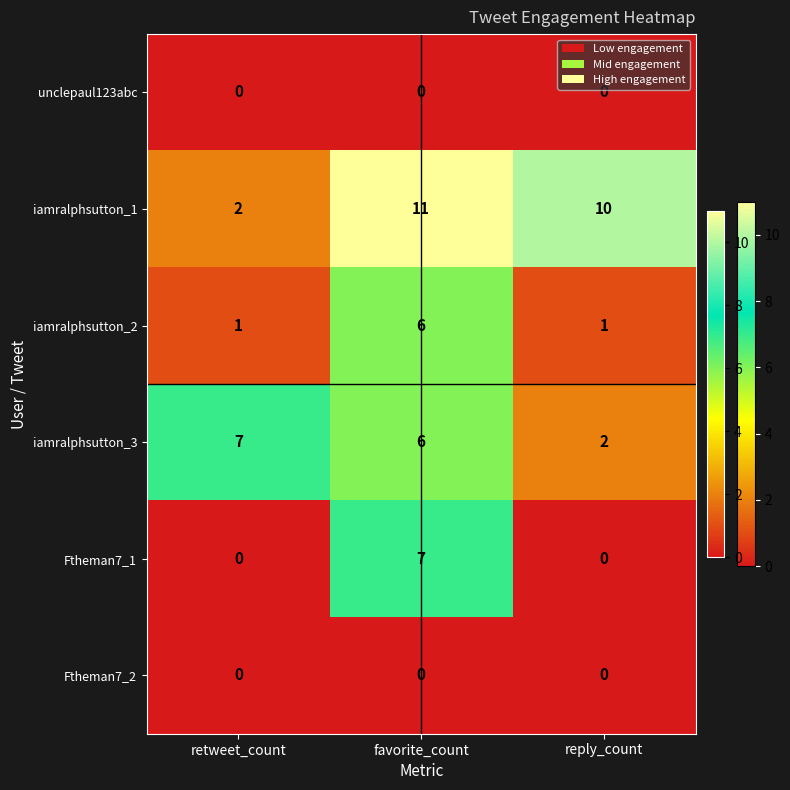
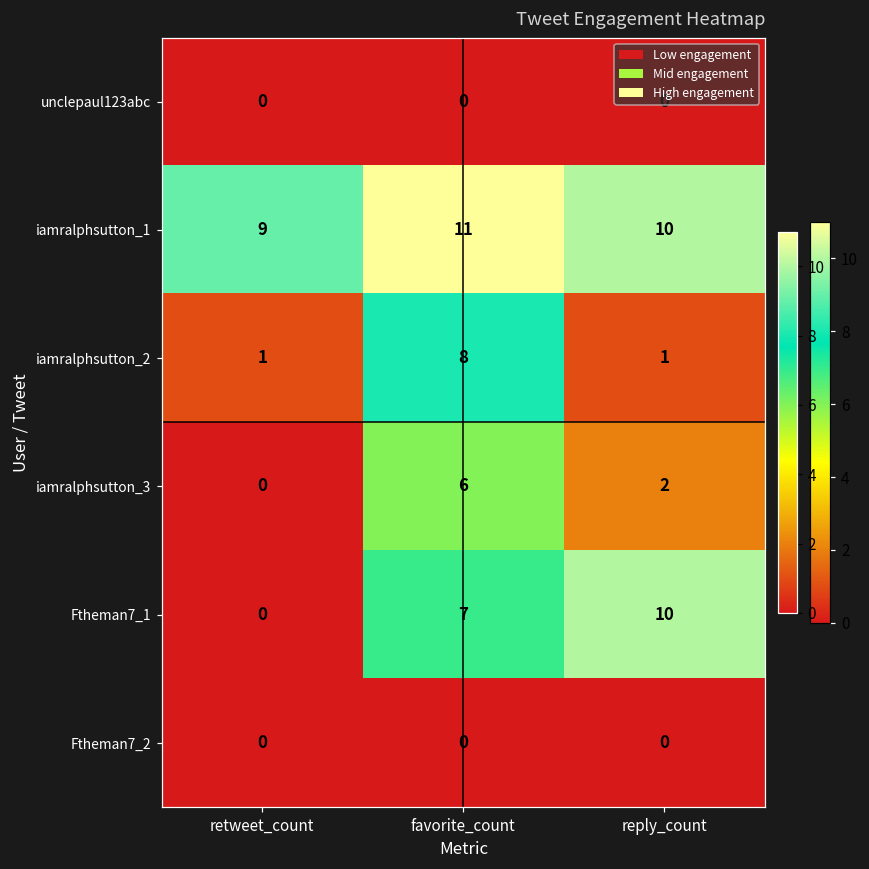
iamralphsutton_1, retweet_count: 2 -> 9
iamralphsutton_2, favorite_count: 6 -> 8
iamralphsutton_3, retweet_count: 7 -> 0
Ftheman7_1, reply_count: 0 -> 10
